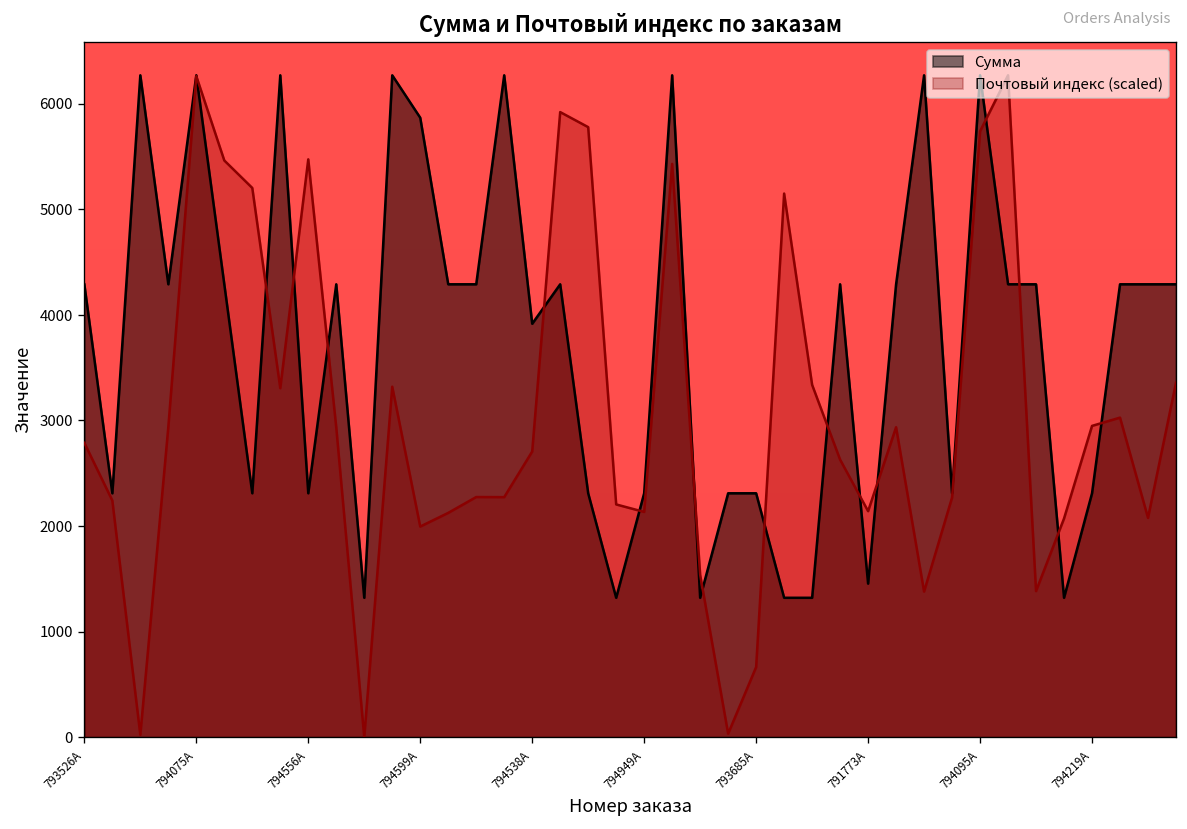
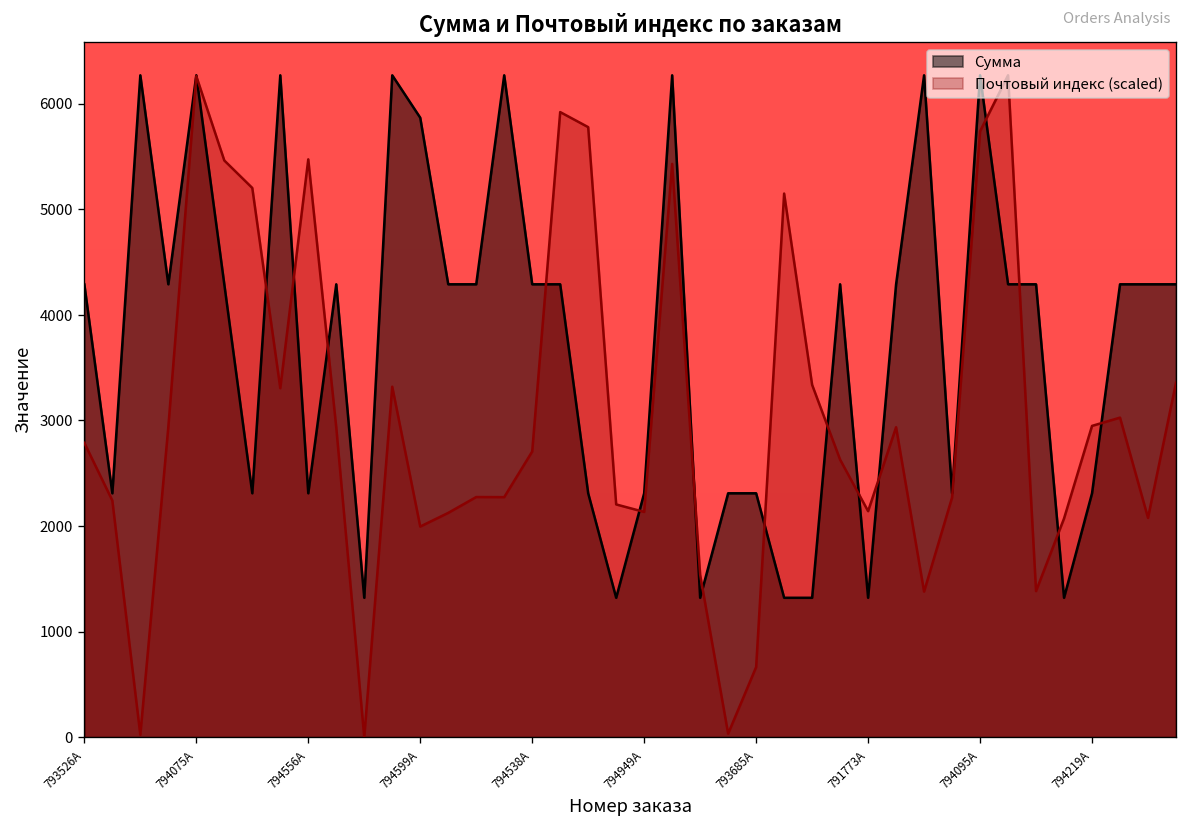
Сумма, 794538A: 3900 -> 4300
Сумма, 791773A: 1500 -> 1300
